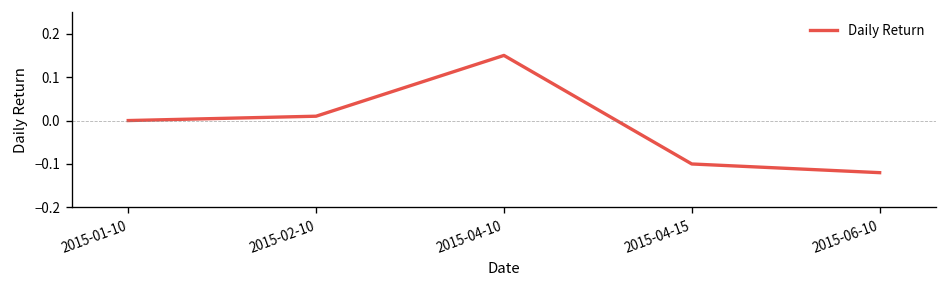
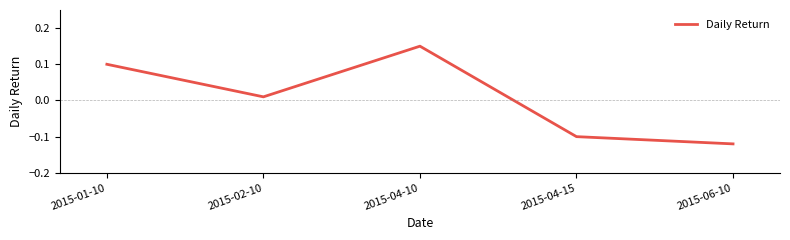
2015-01-10: 0.0 -> 0.1
